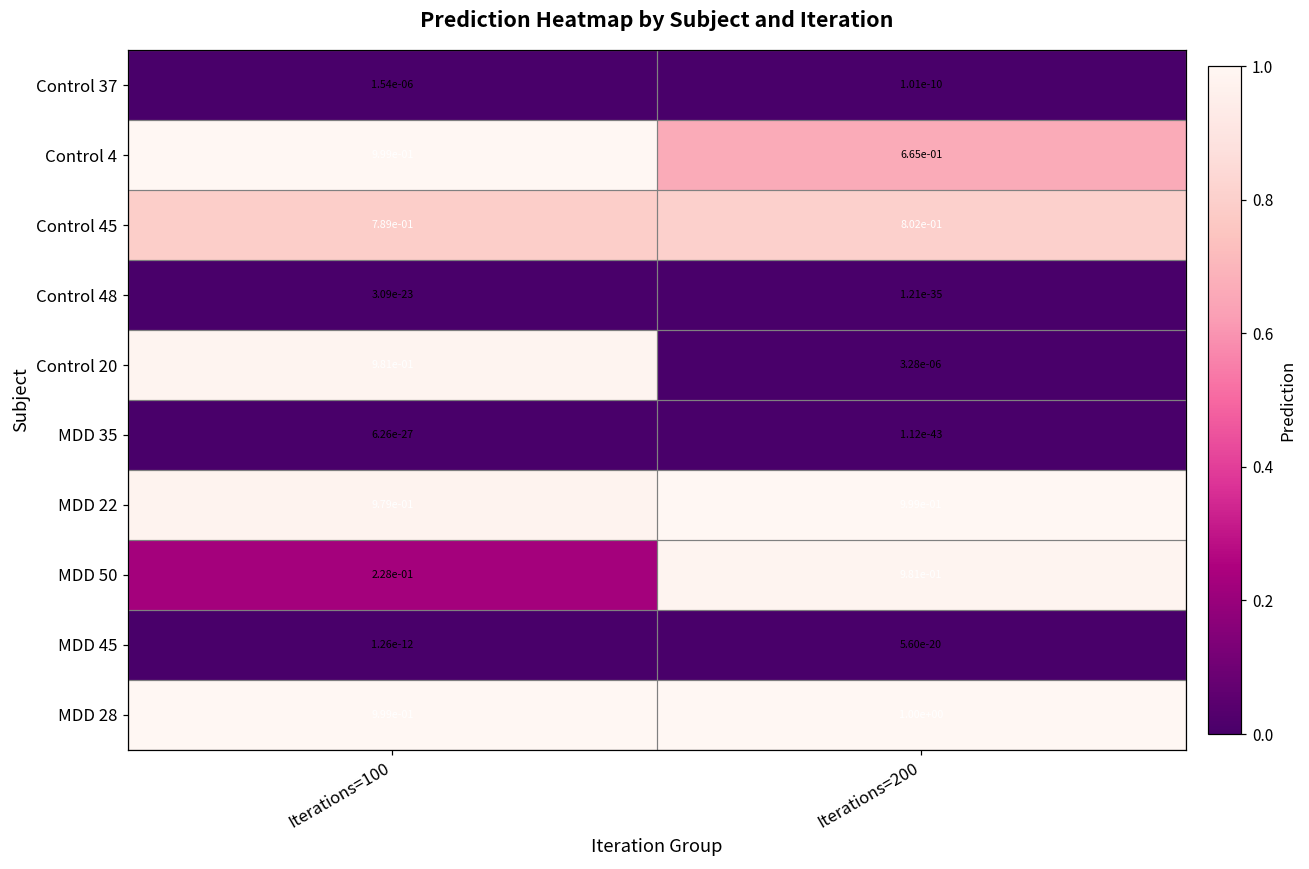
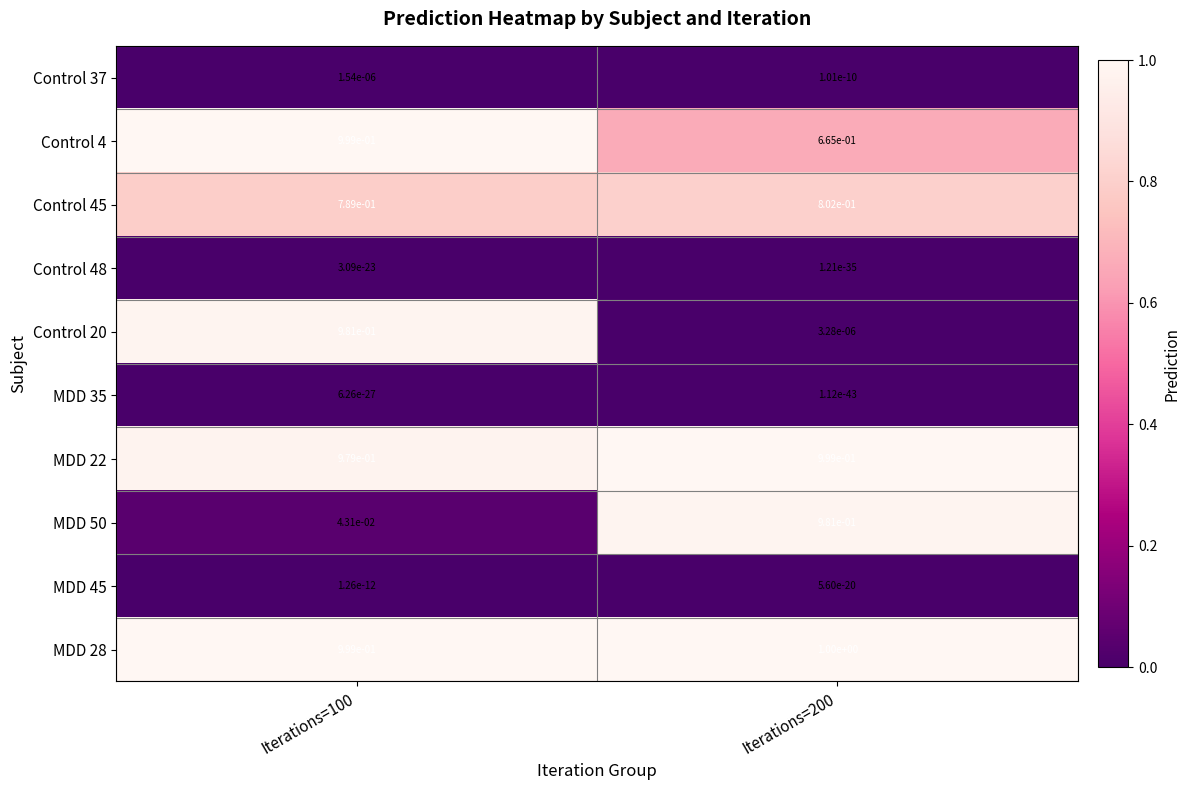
MDD 50, Iterations=100: 2.28e-01 -> 4.31e-02
